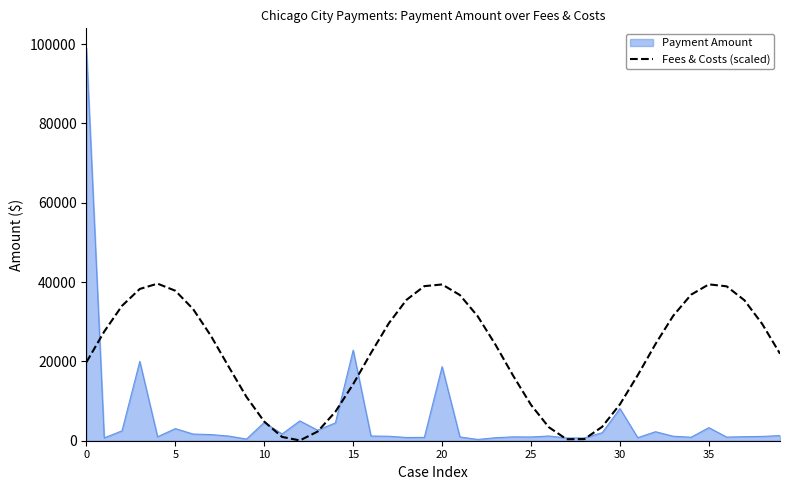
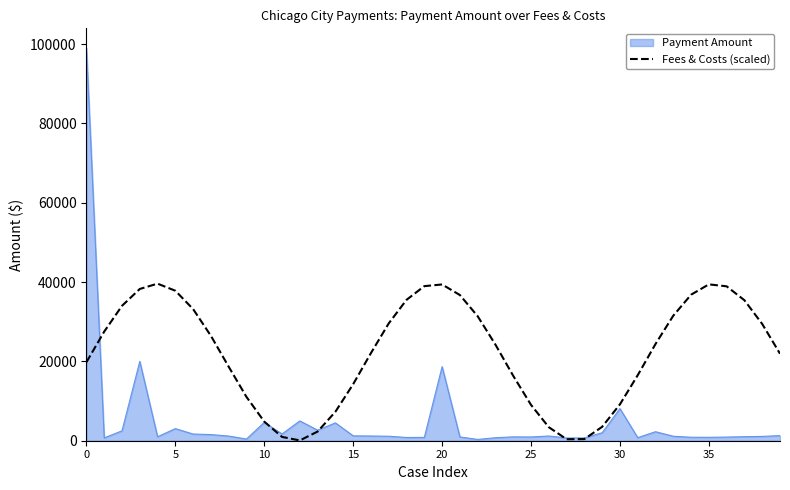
Payment Amount, 15: 23000 -> 1000
Payment Amount, 35: 3000 -> 1000
